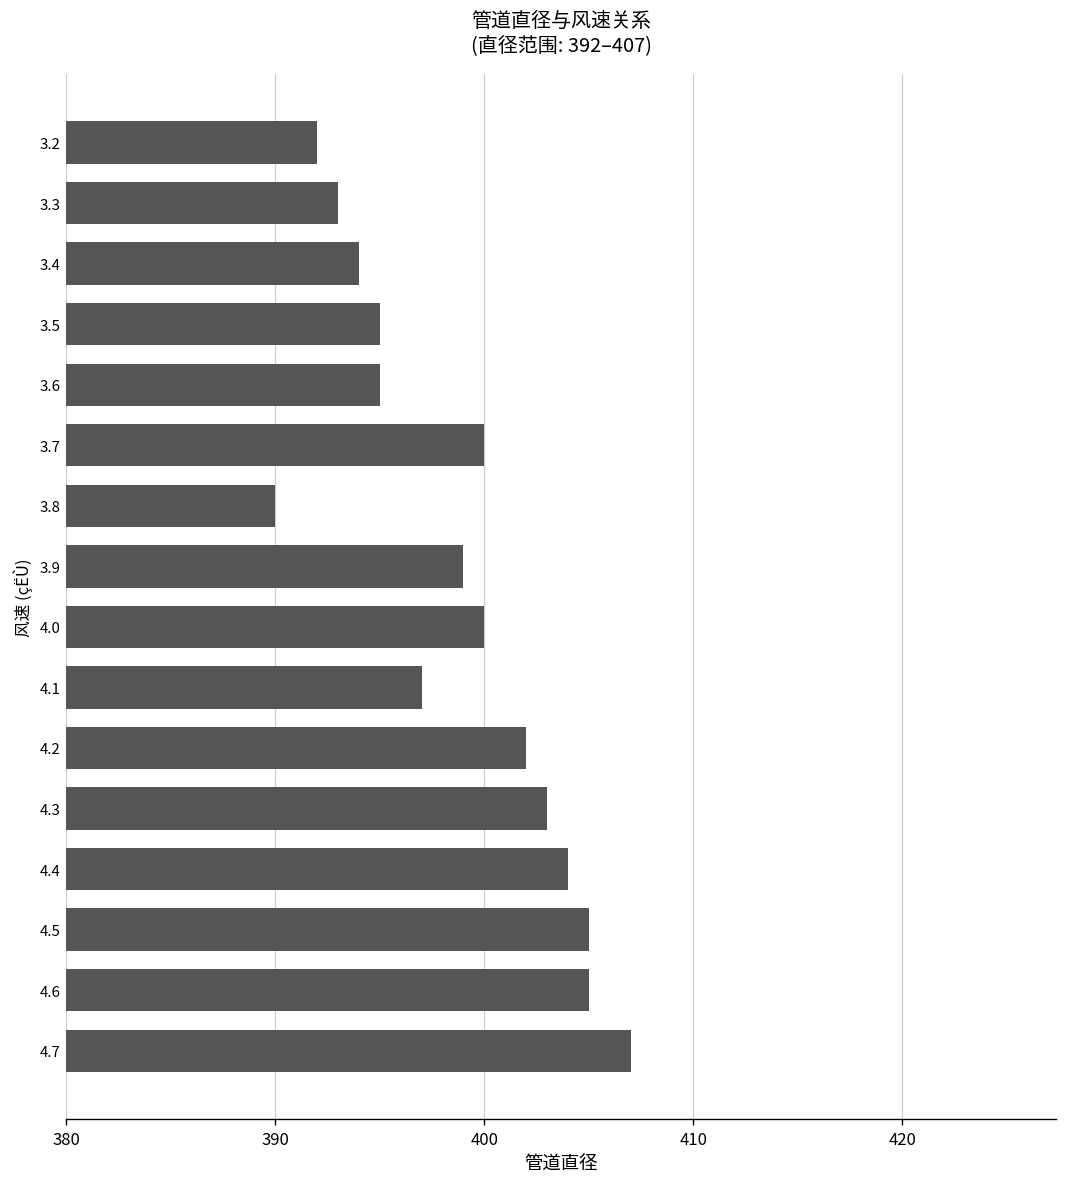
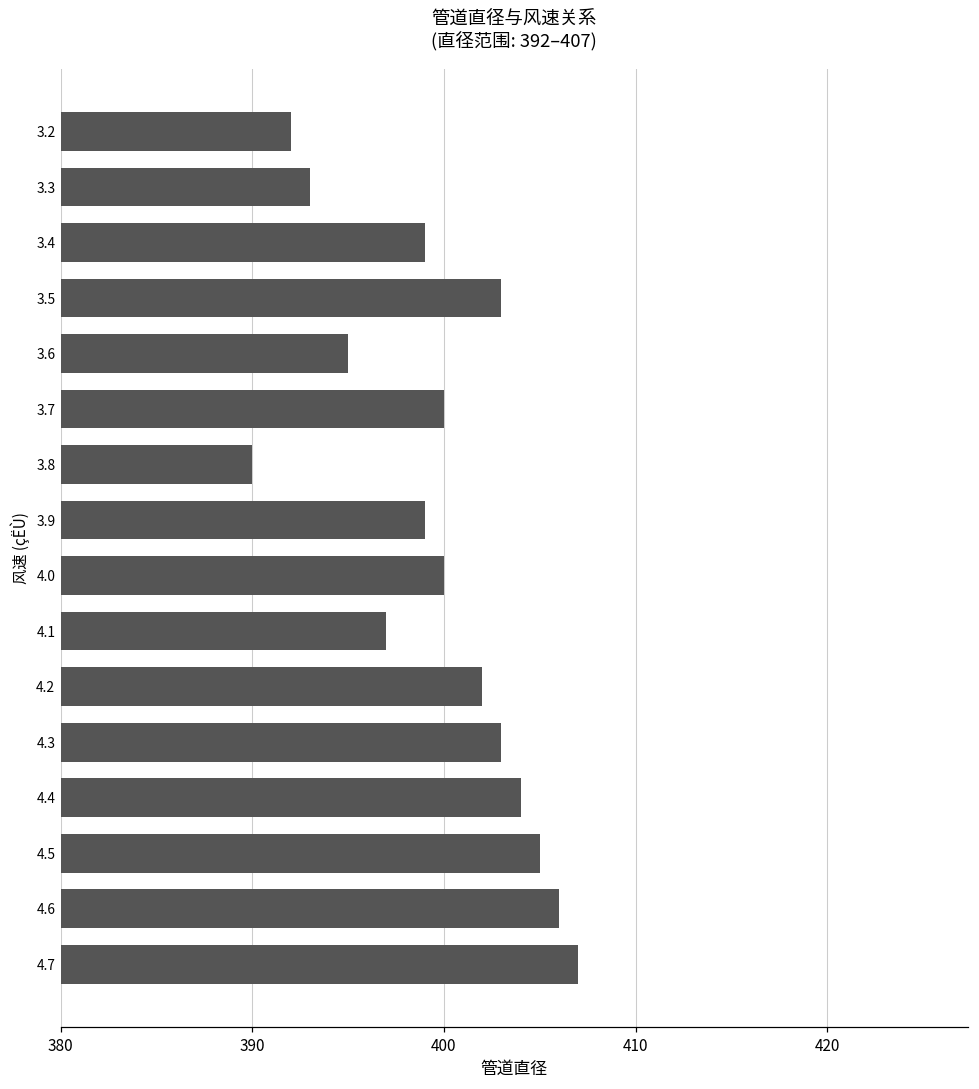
3.4: 394 -> 399
3.5: 395 -> 403
4.6: 405 -> 406
